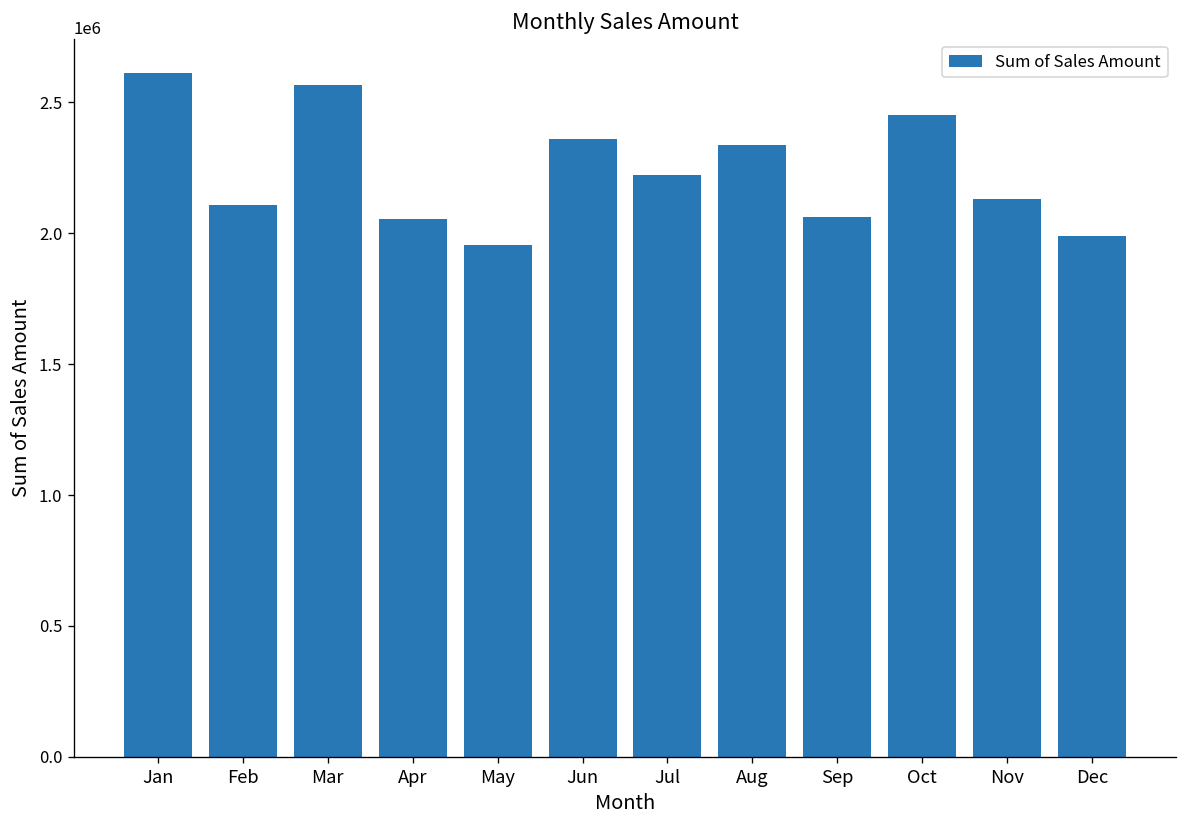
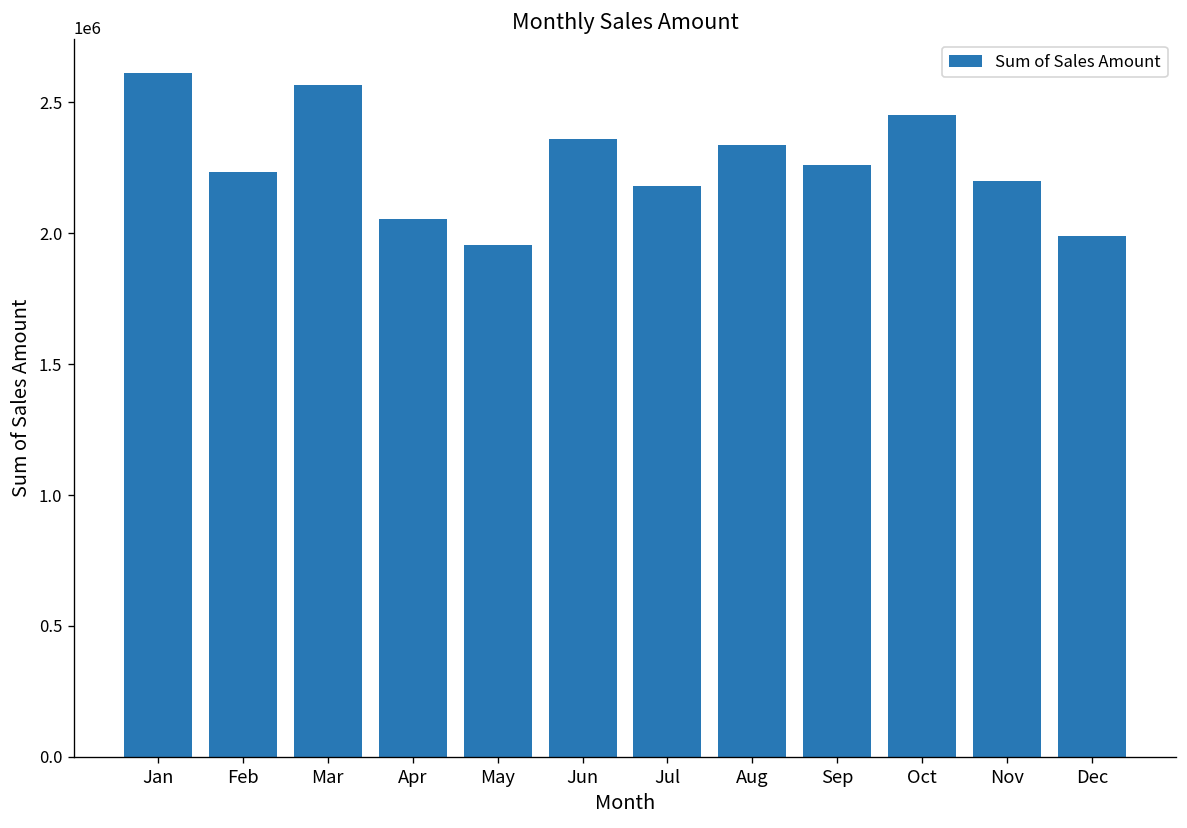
Feb: 2110000 -> 2230000
Jul: 2220000 -> 2180000
Sep: 2060000 -> 2260000
Nov: 2130000 -> 2200000
